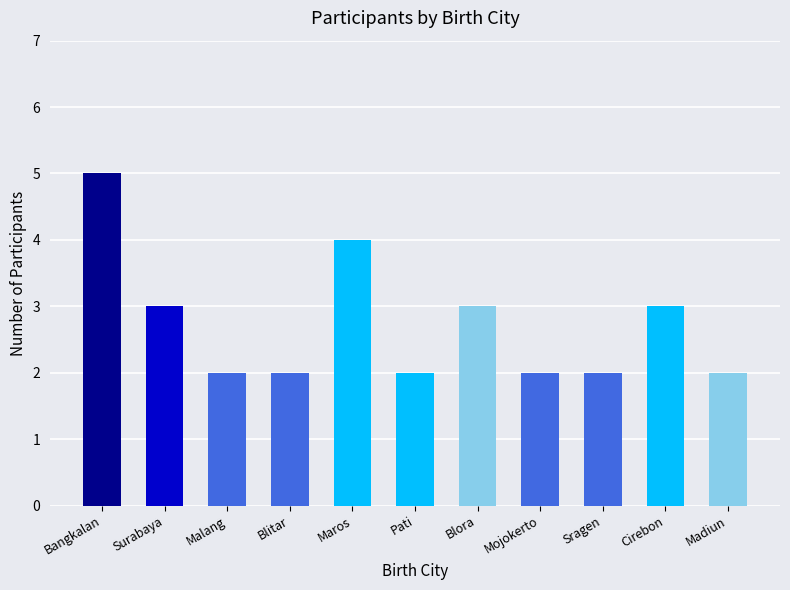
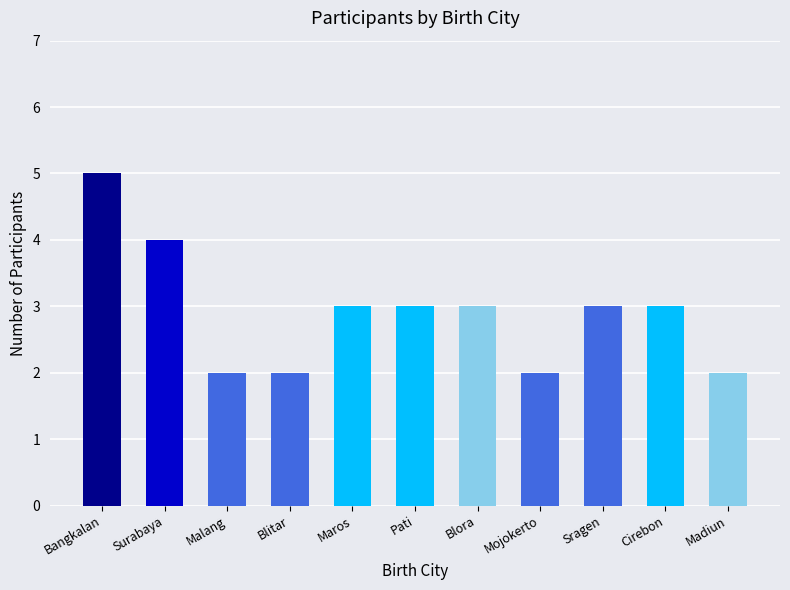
Surabaya: 3 -> 4
Maros: 4 -> 3
Pati: 2 -> 3
Sragen: 2 -> 3
